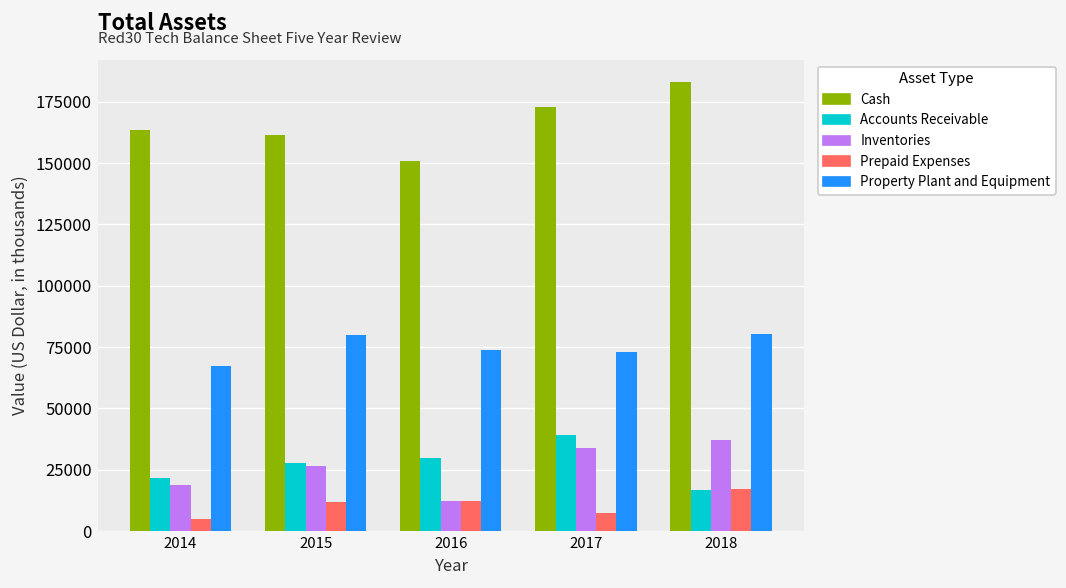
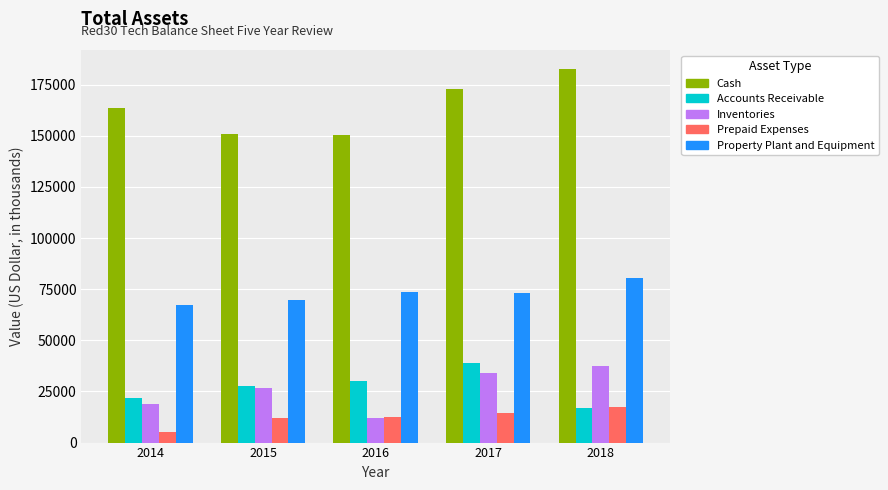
Cash, 2015: 161000 -> 151000
Property Plant and Equipment, 2015: 80000 -> 70000
Prepaid Expenses, 2017: 7000 -> 15000
